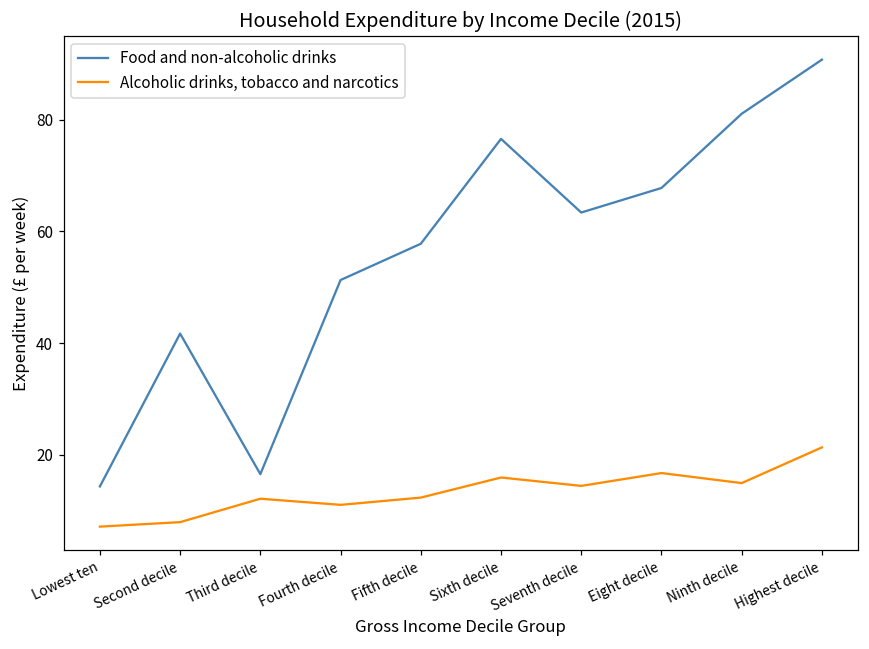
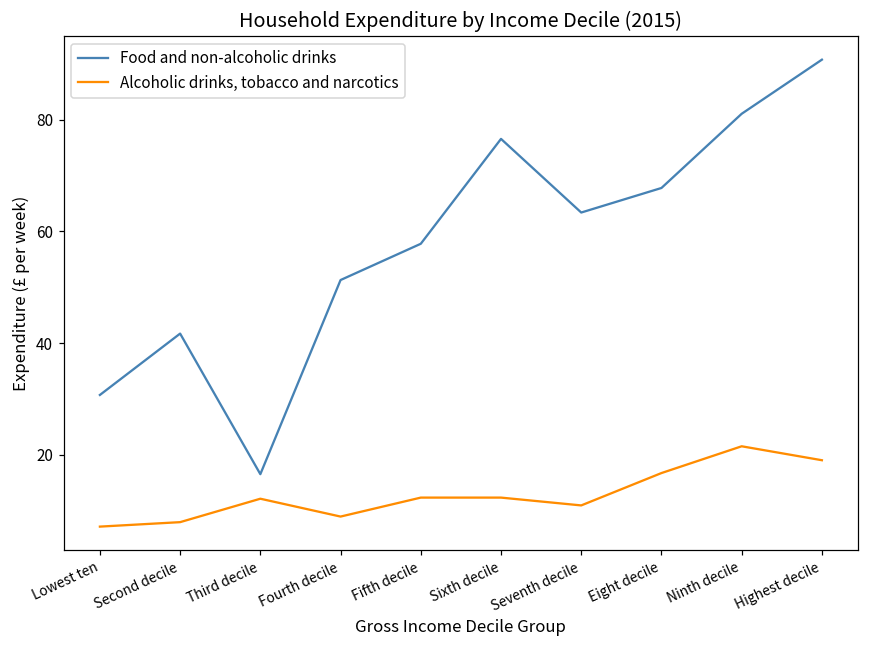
Food and non-alcoholic drinks, Lowest ten: 14 -> 31
Alcoholic drinks, tobacco and narcotics, Fourth decile: 11 -> 9
Alcoholic drinks, tobacco and narcotics, Sixth decile: 16 -> 12
Alcoholic drinks, tobacco and narcotics, Seventh decile: 14 -> 11
Alcoholic drinks, tobacco and narcotics, Ninth decile: 15 -> 22
Alcoholic drinks, tobacco and narcotics, Highest decile: 21 -> 19
